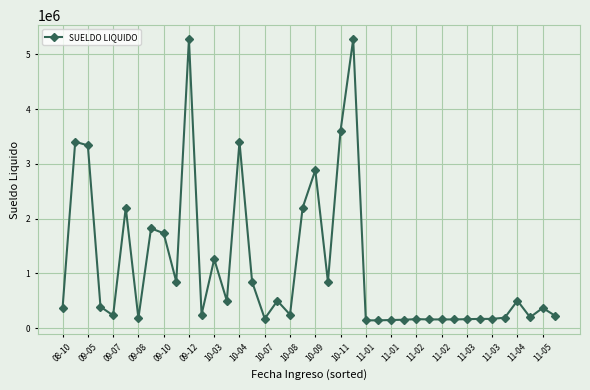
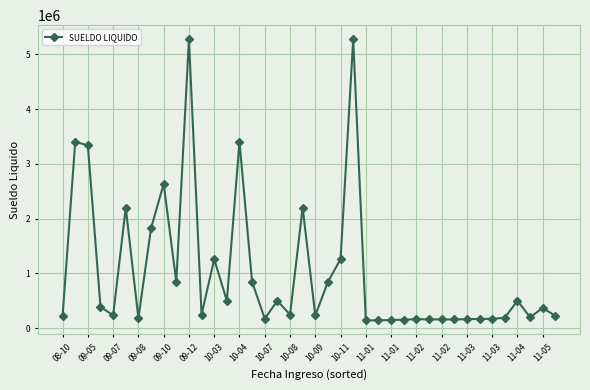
08-10: 400000 -> 200000
09-10: 1700000 -> 2600000
10-09: 2900000 -> 200000
10-11: 3600000 -> 1300000
